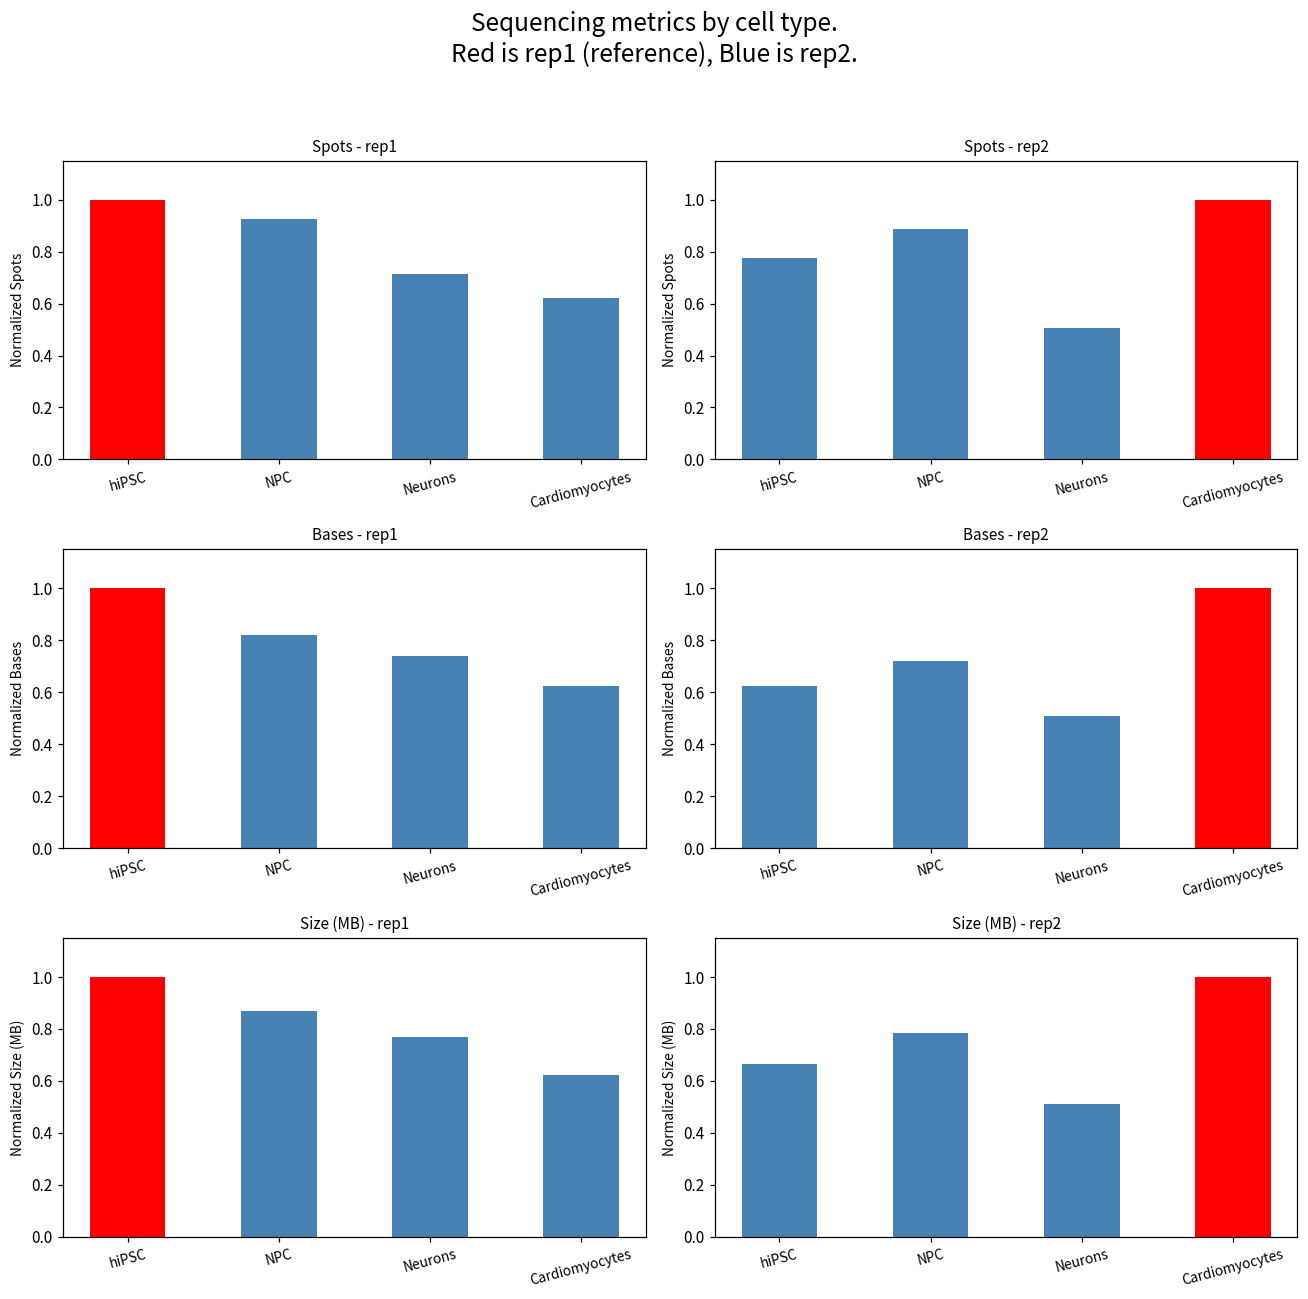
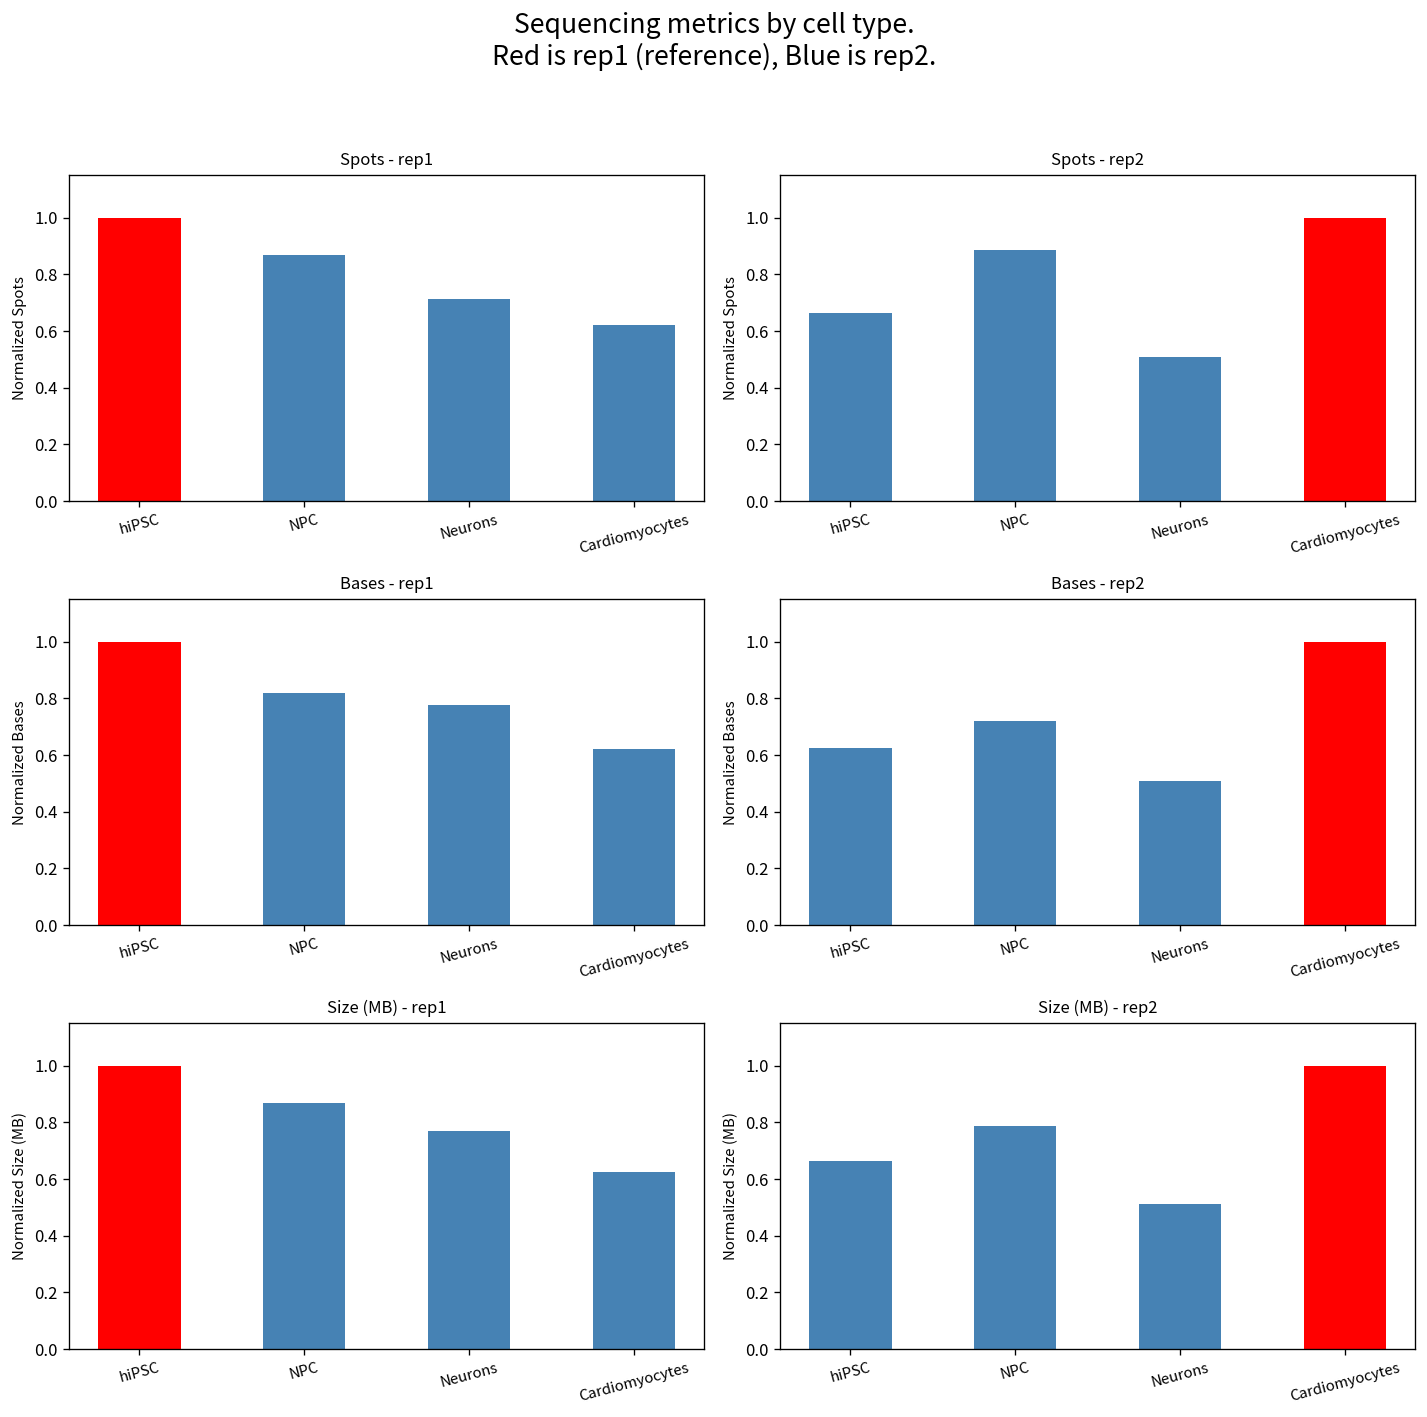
Spots - rep1, NPC: 0.93 -> 0.87
Spots - rep2, hiPSC: 0.77 -> 0.66
Bases - rep1, Neurons: 0.74 -> 0.78
